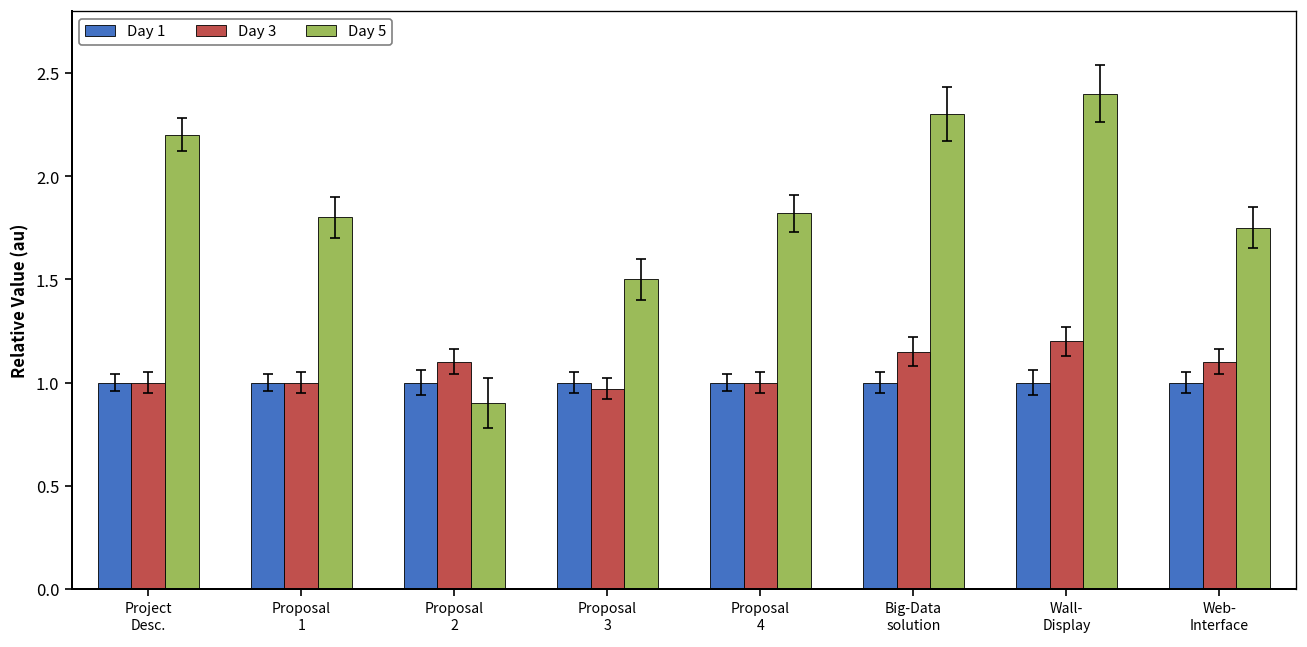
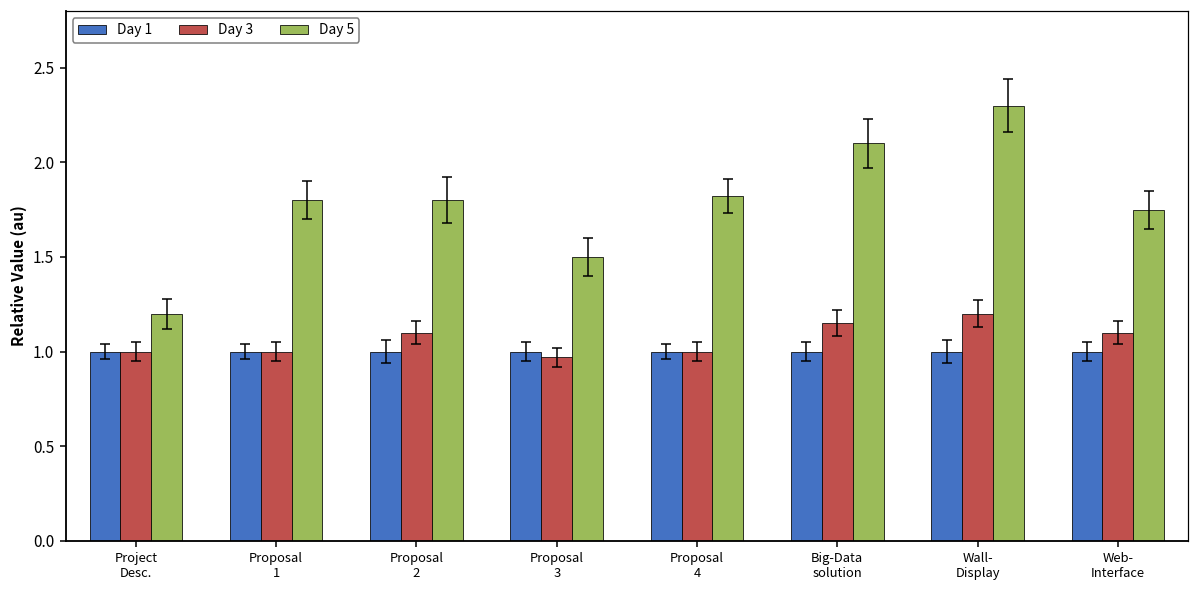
Day 5, Project Desc.: 2.2 -> 1.2
Day 5, Proposal 2: 0.9 -> 1.8
Day 5, Big-Data solution: 2.3 -> 2.1
Day 5, Wall- Display: 2.4 -> 2.3
